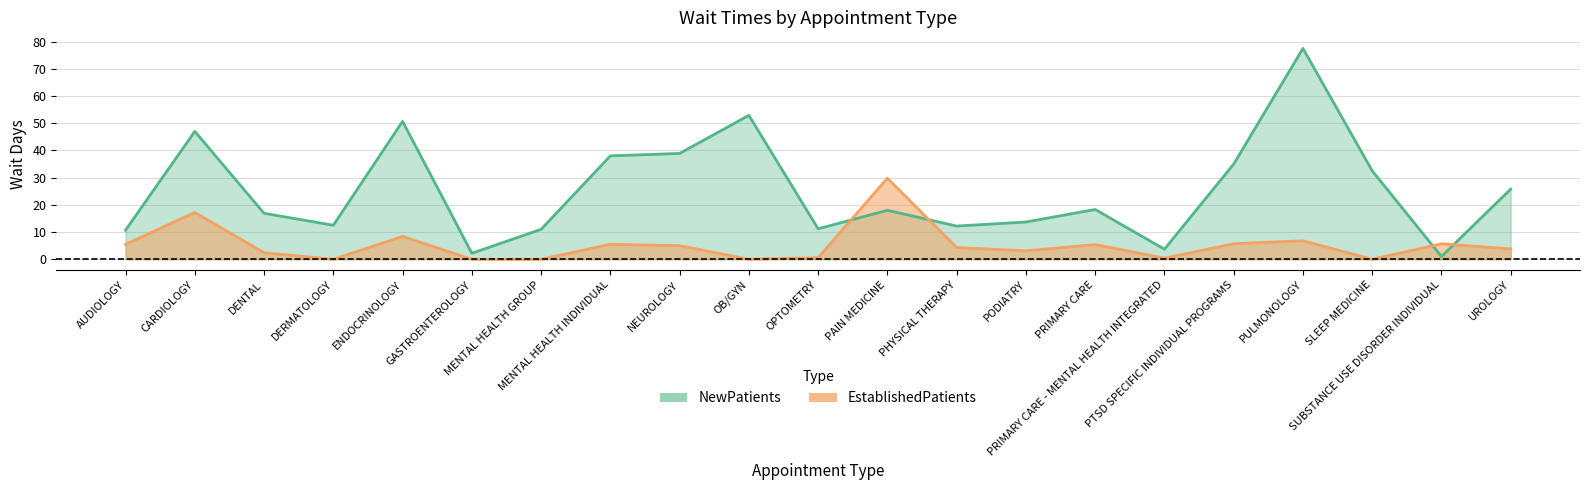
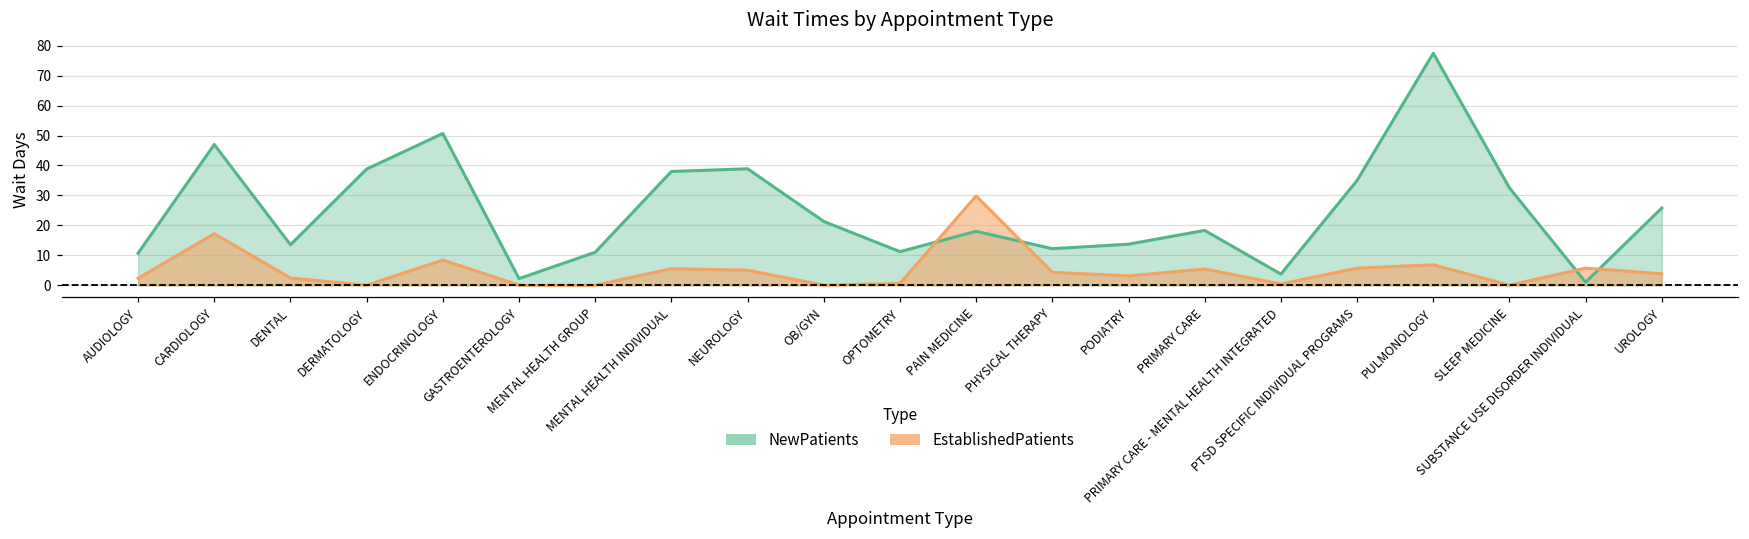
EstablishedPatients, AUDIOLOGY: 6 -> 2
NewPatients, DENTAL: 17 -> 14
NewPatients, DERMATOLOGY: 13 -> 39
NewPatients, OB/GYN: 53 -> 21
